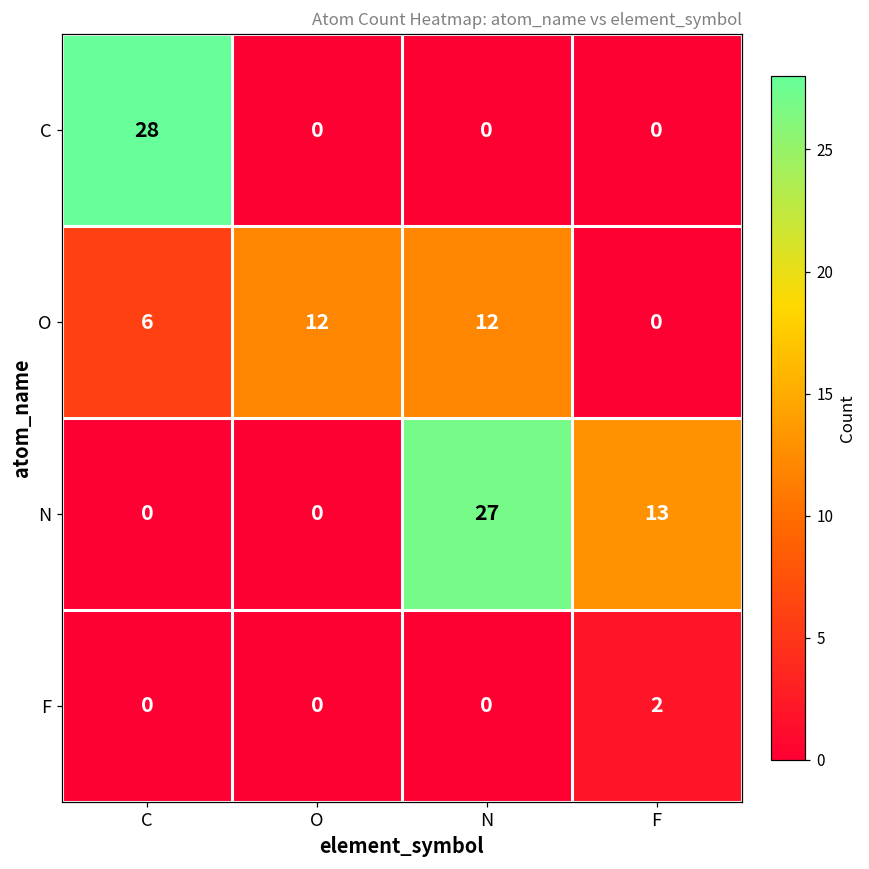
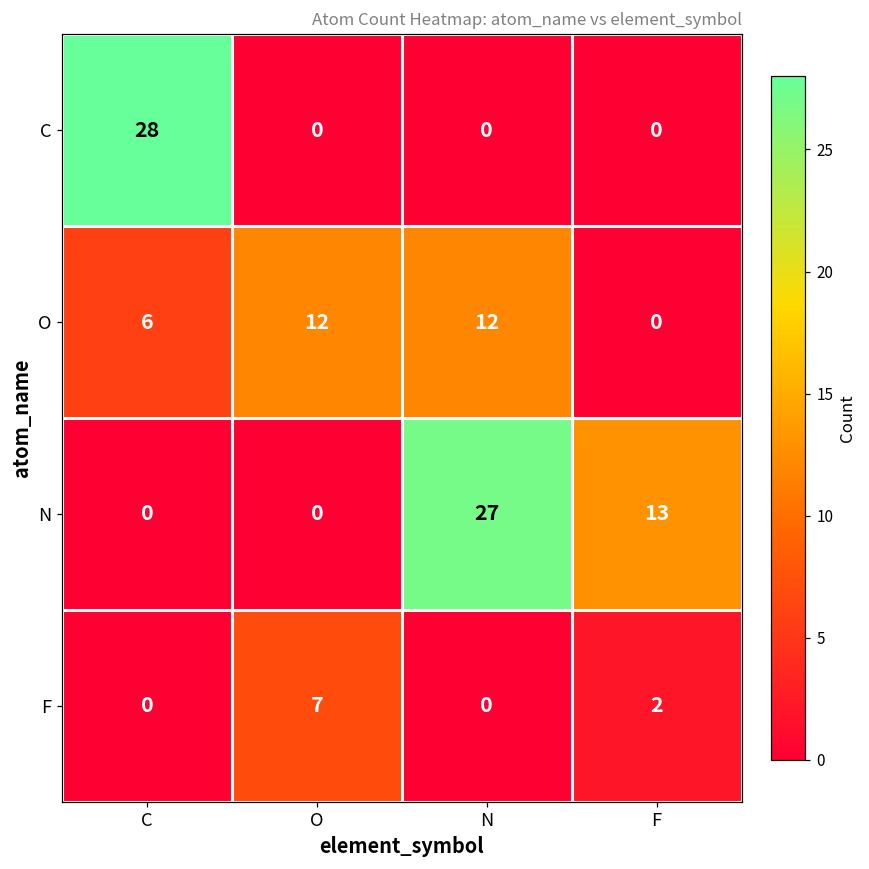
F, O: 0 -> 7
